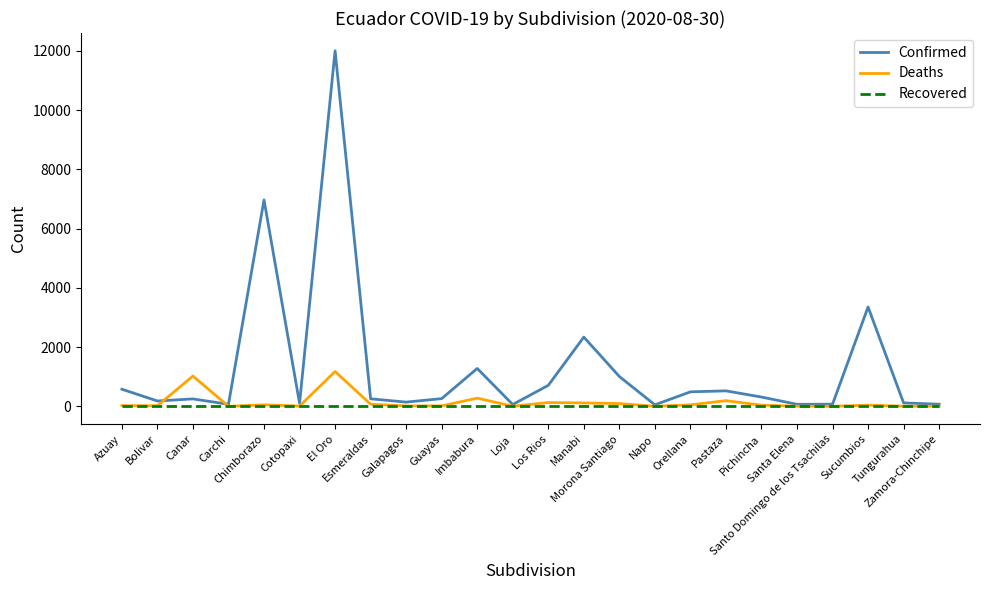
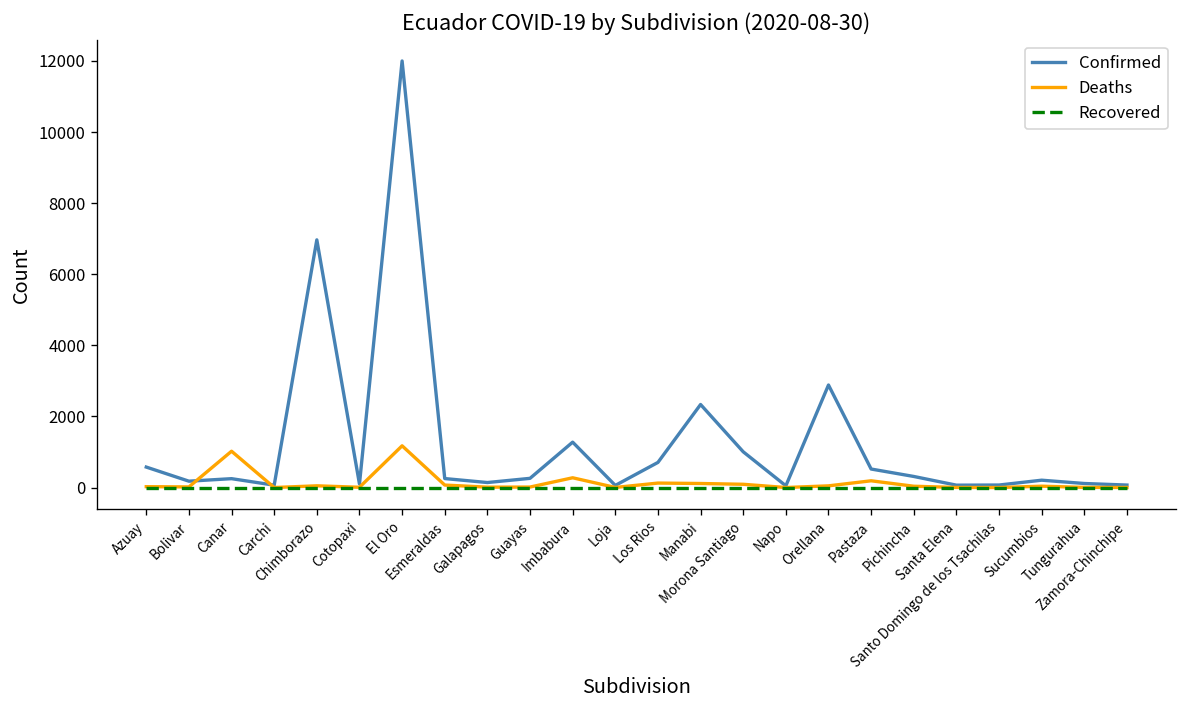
Confirmed, Orellana: 500 -> 2900
Confirmed, Sucumbios: 3400 -> 200
